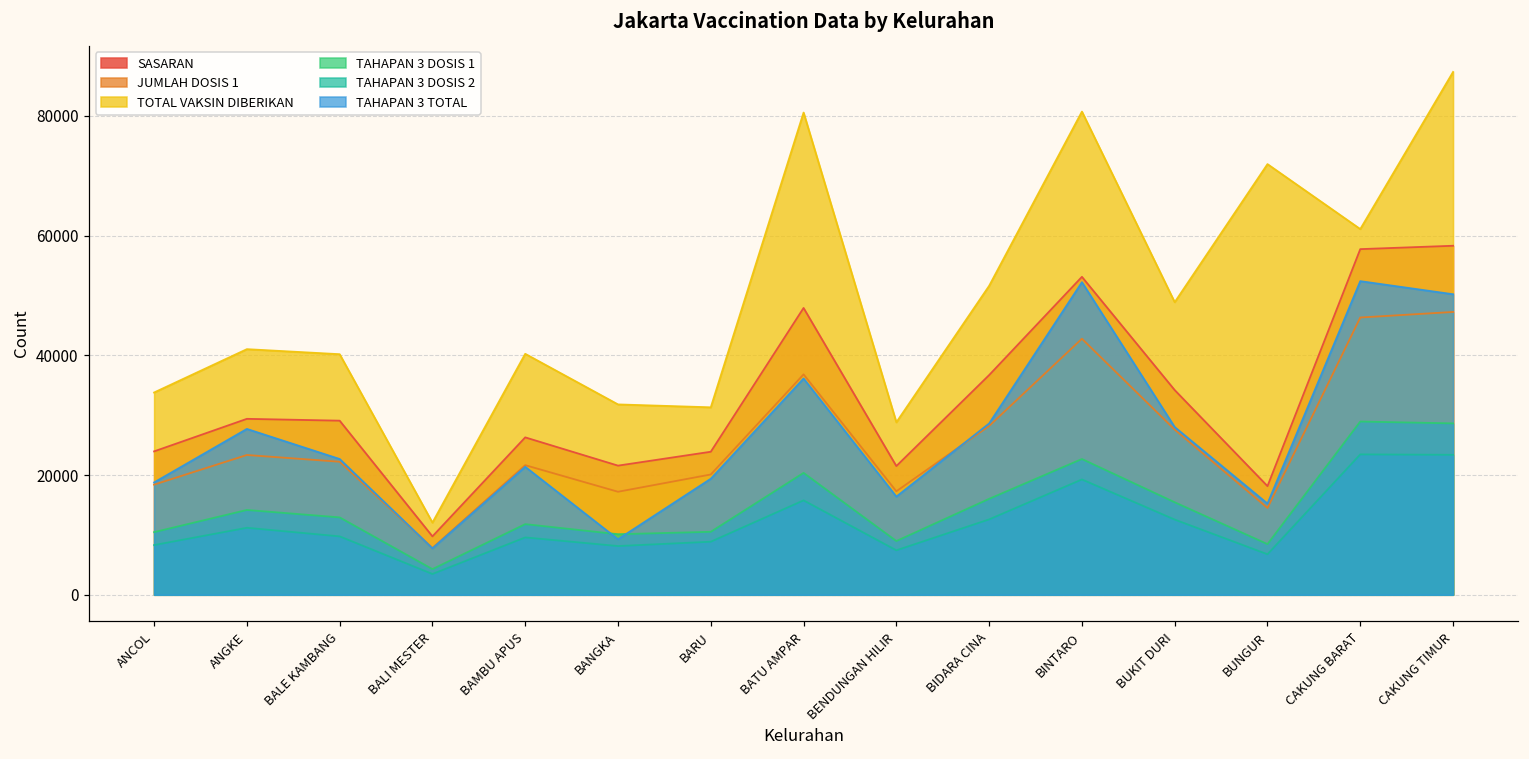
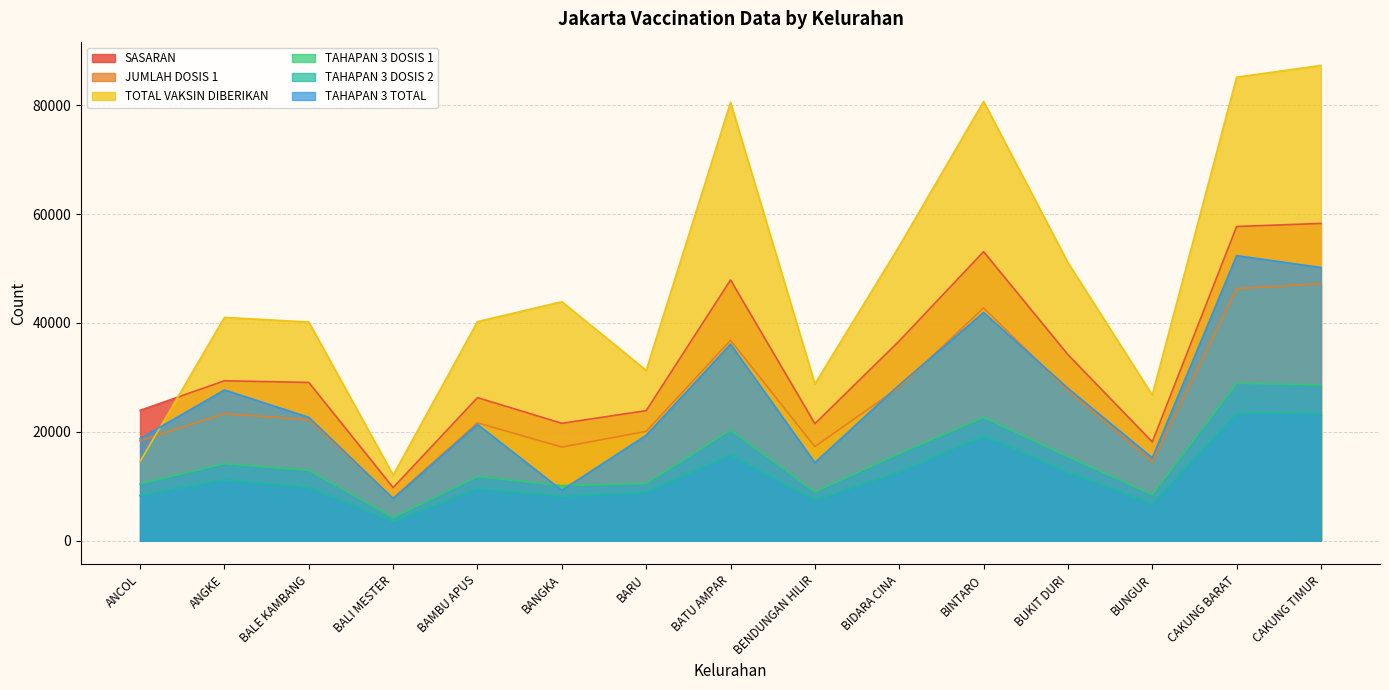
TOTAL VAKSIN DIBERIKAN, ANCOL: 34000 -> 15000
TOTAL VAKSIN DIBERIKAN, BANGKA: 32000 -> 44000
TAHAPAN 3 TOTAL, BENDUNGAN HILIR: 16000 -> 14000
TOTAL VAKSIN DIBERIKAN, BIDARA CINA: 52000 -> 54000
TAHAPAN 3 TOTAL, BINTARO: 52000 -> 42000
TOTAL VAKSIN DIBERIKAN, BUKIT DURI: 49000 -> 51000
TOTAL VAKSIN DIBERIKAN, BUNGUR: 72000 -> 27000
TOTAL VAKSIN DIBERIKAN, CAKUNG BARAT: 61000 -> 85000
